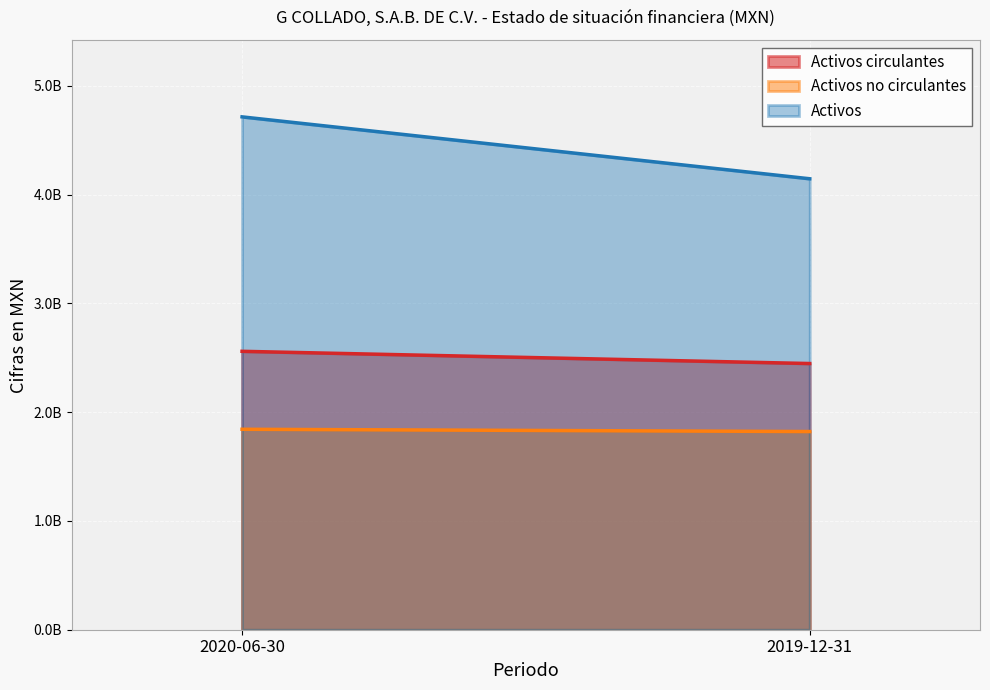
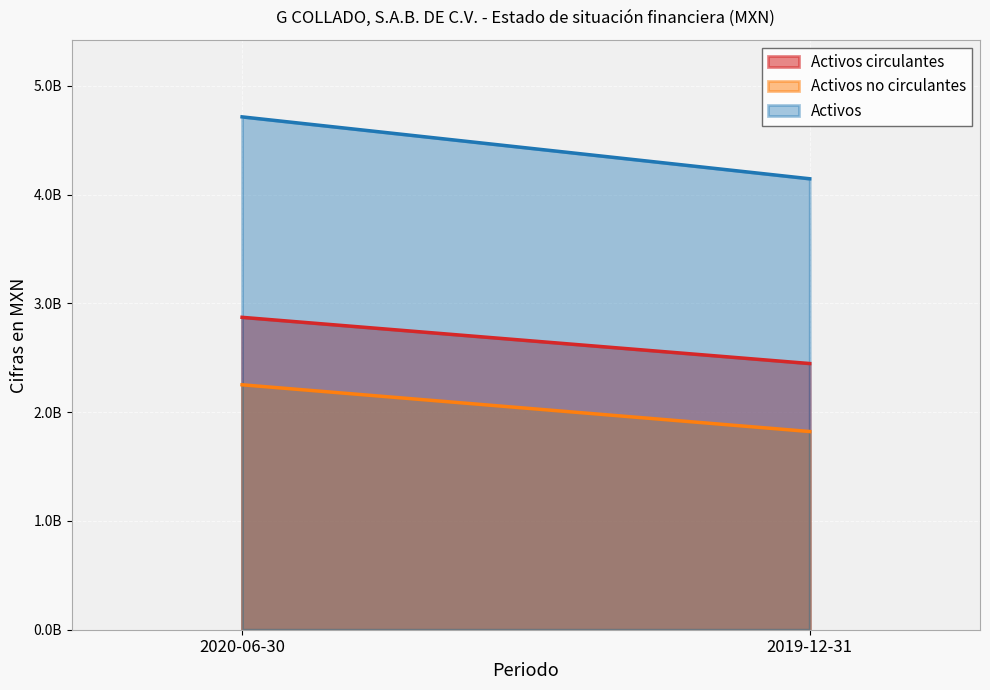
Activos circulantes, 2020-06-30: 2560000000 -> 2870000000
Activos no circulantes, 2020-06-30: 1840000000 -> 2250000000
